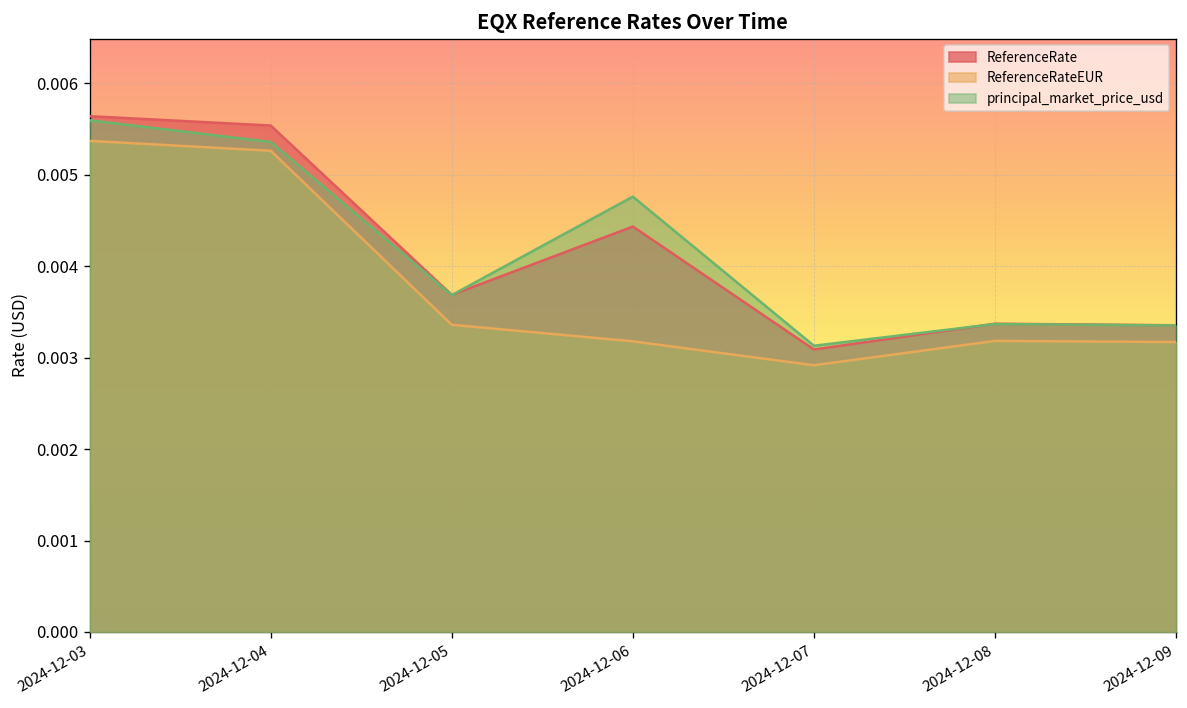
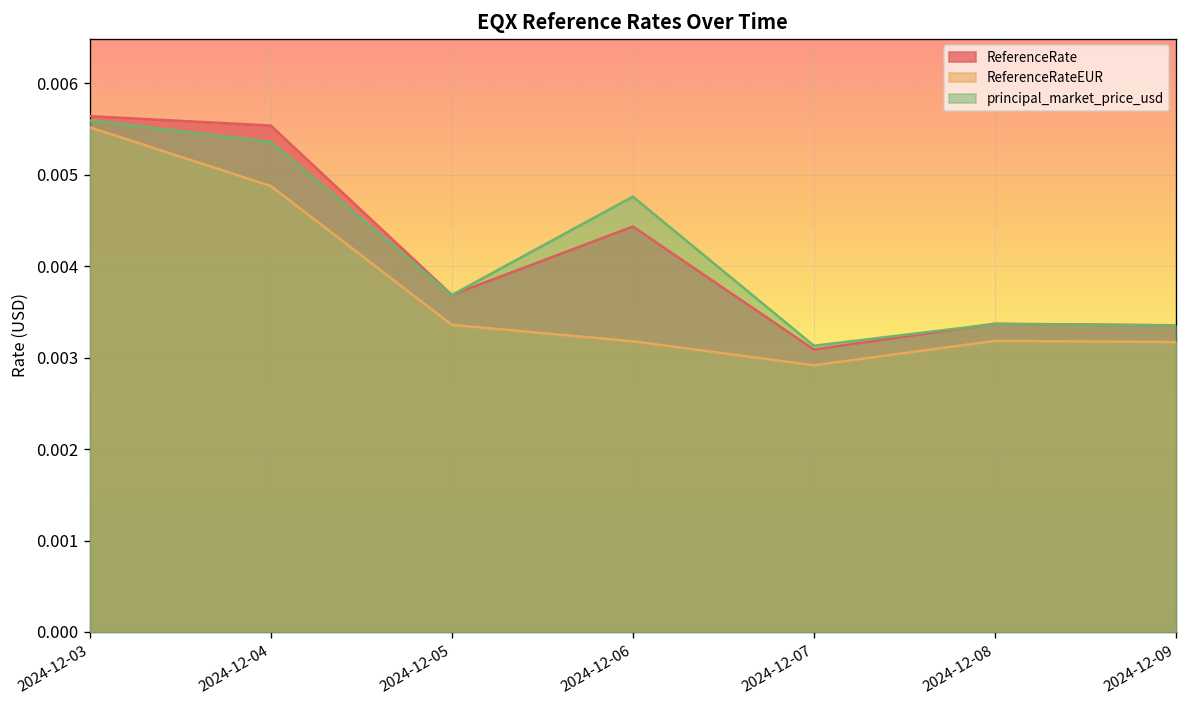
ReferenceRateEUR, 2024-12-03: 0.0054 -> 0.0055
ReferenceRateEUR, 2024-12-04: 0.0053 -> 0.0049
